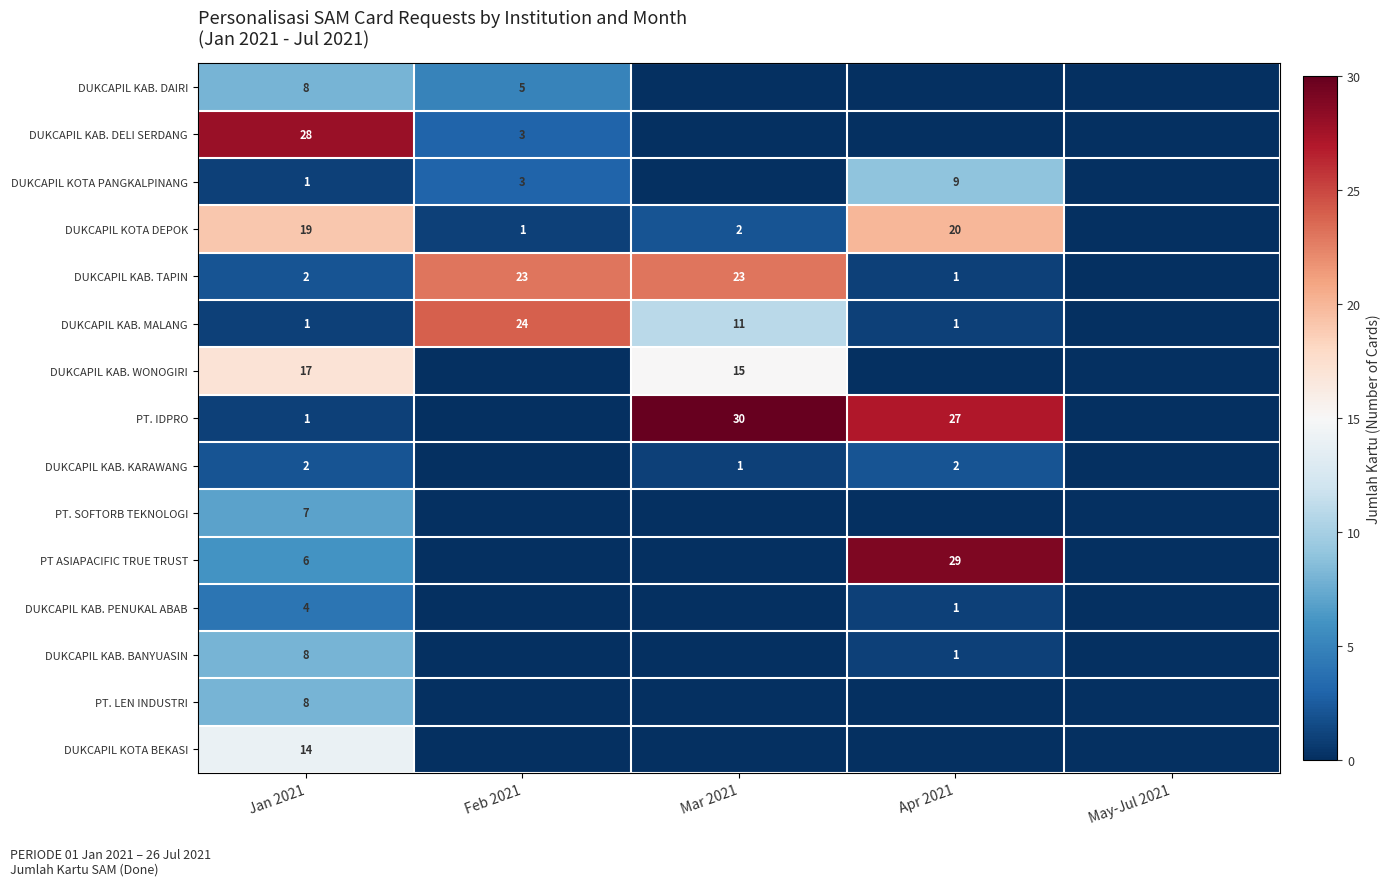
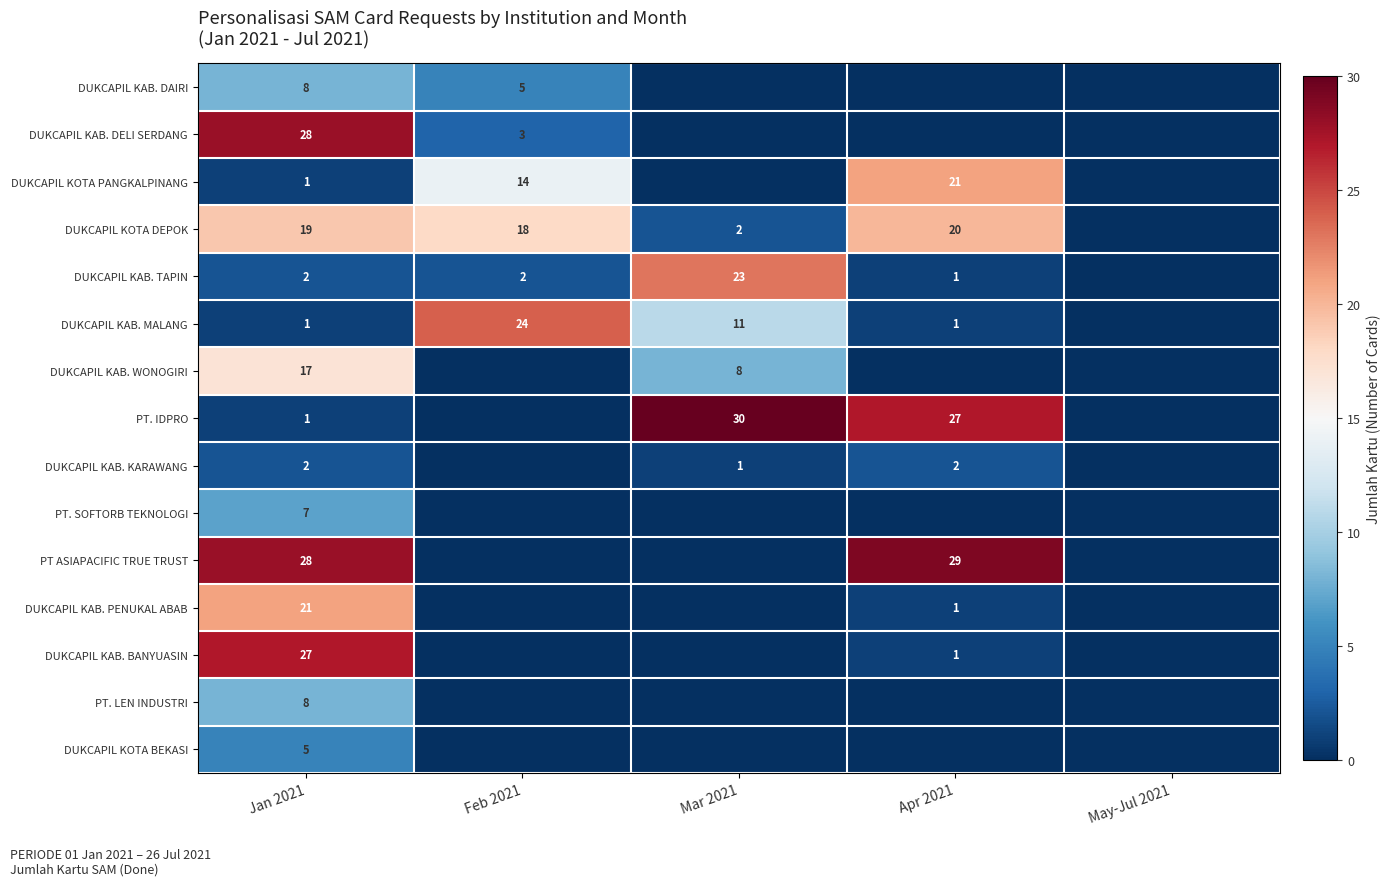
DUKCAPIL KOTA PANGKALPINANG, Feb 2021: 3 -> 14
DUKCAPIL KOTA PANGKALPINANG, Apr 2021: 9 -> 21
DUKCAPIL KOTA DEPOK, Feb 2021: 1 -> 18
DUKCAPIL KAB. TAPIN, Feb 2021: 23 -> 2
DUKCAPIL KAB. WONOGIRI, Mar 2021: 15 -> 8
PT ASIAPACIFIC TRUE TRUST, Jan 2021: 6 -> 28
DUKCAPIL KAB. PENUKAL ABAB, Jan 2021: 4 -> 21
DUKCAPIL KAB. BANYUASIN, Jan 2021: 8 -> 27
DUKCAPIL KOTA BEKASI, Jan 2021: 14 -> 5
